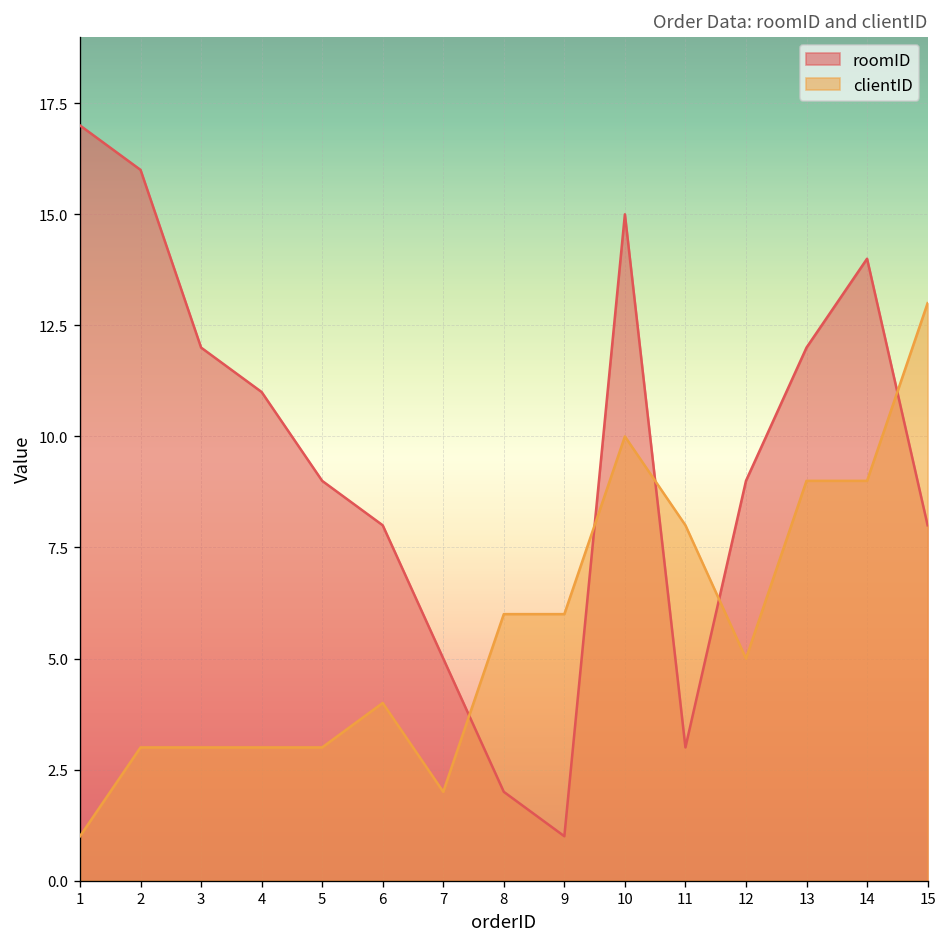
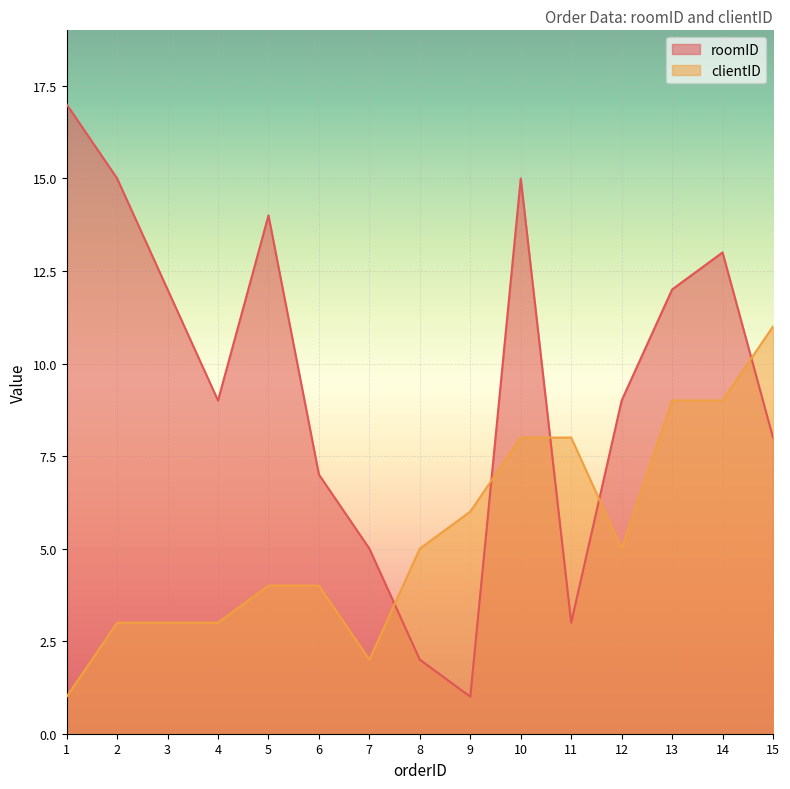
roomID, 2: 16 -> 15
roomID, 4: 11 -> 9
roomID, 5: 9 -> 14
clientID, 5: 3 -> 4
roomID, 6: 8 -> 7
clientID, 8: 6 -> 5
clientID, 10: 10 -> 8
roomID, 14: 14 -> 13
clientID, 15: 13 -> 11
